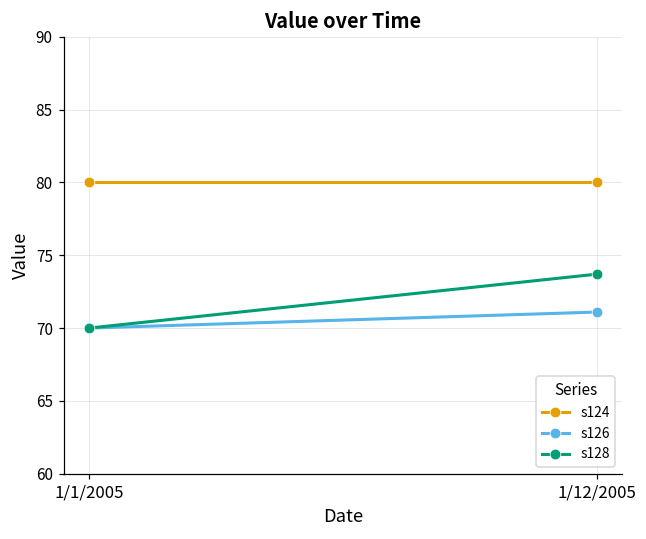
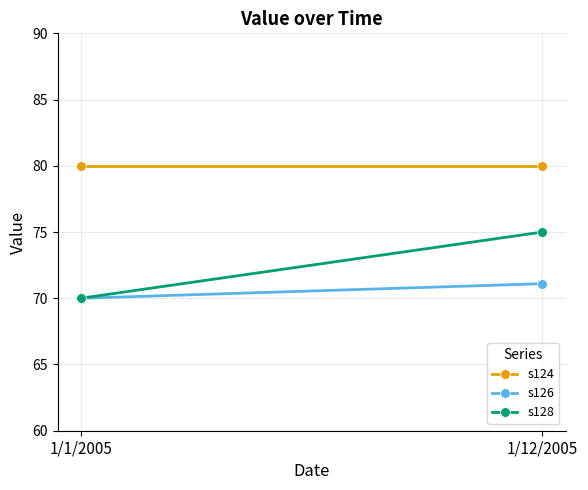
s128, 1/12/2005: 73.7 -> 75.0
